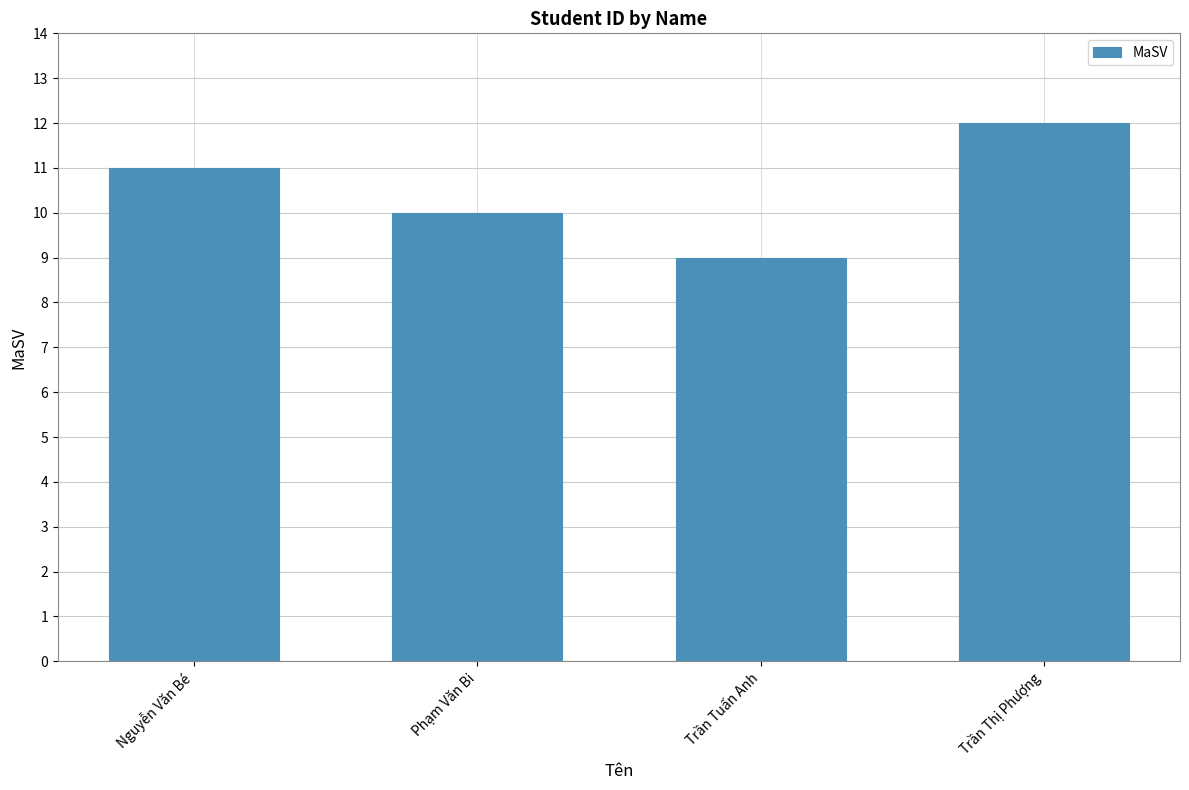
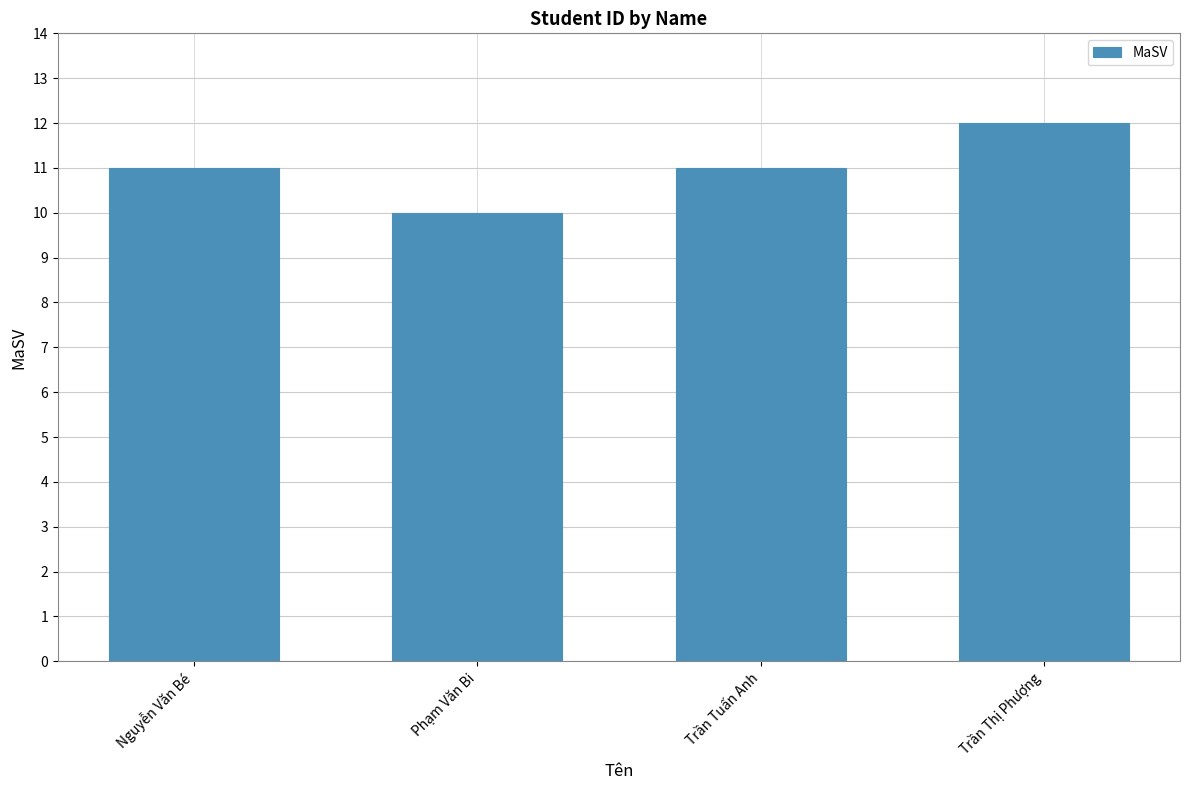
Trần Tuấn Anh: 9 -> 11
